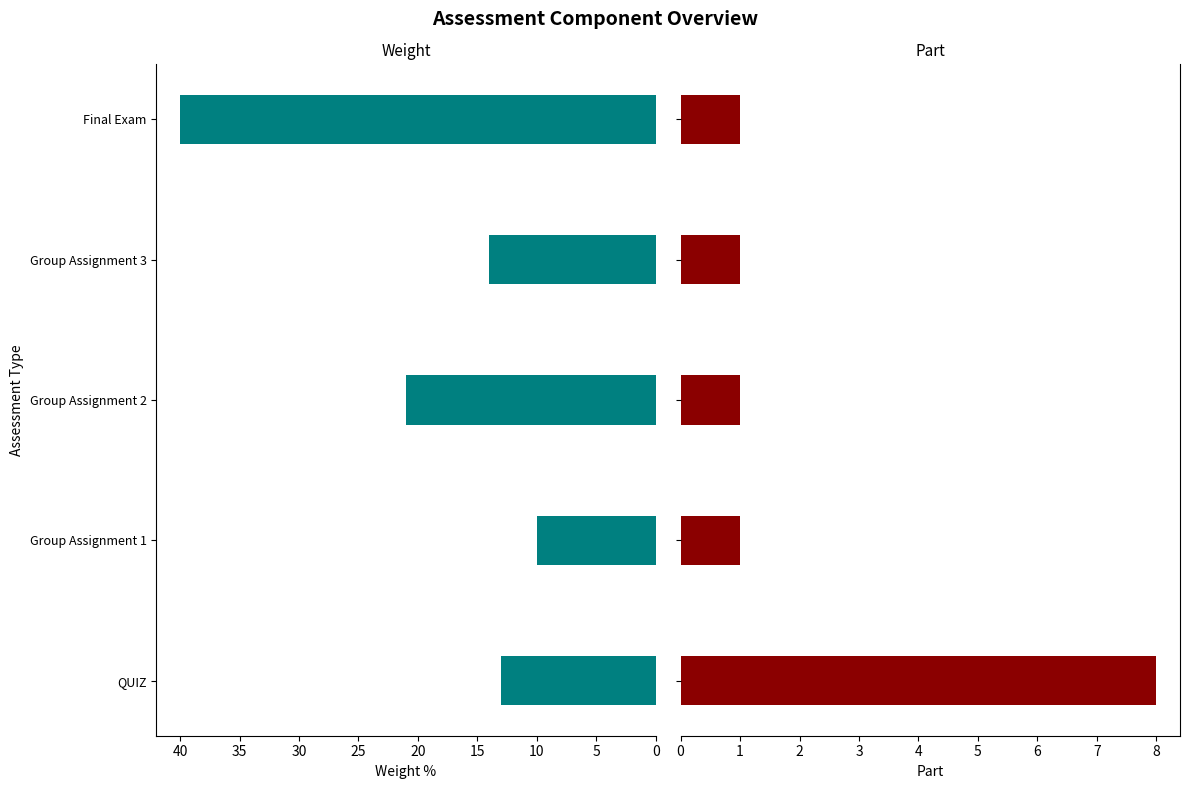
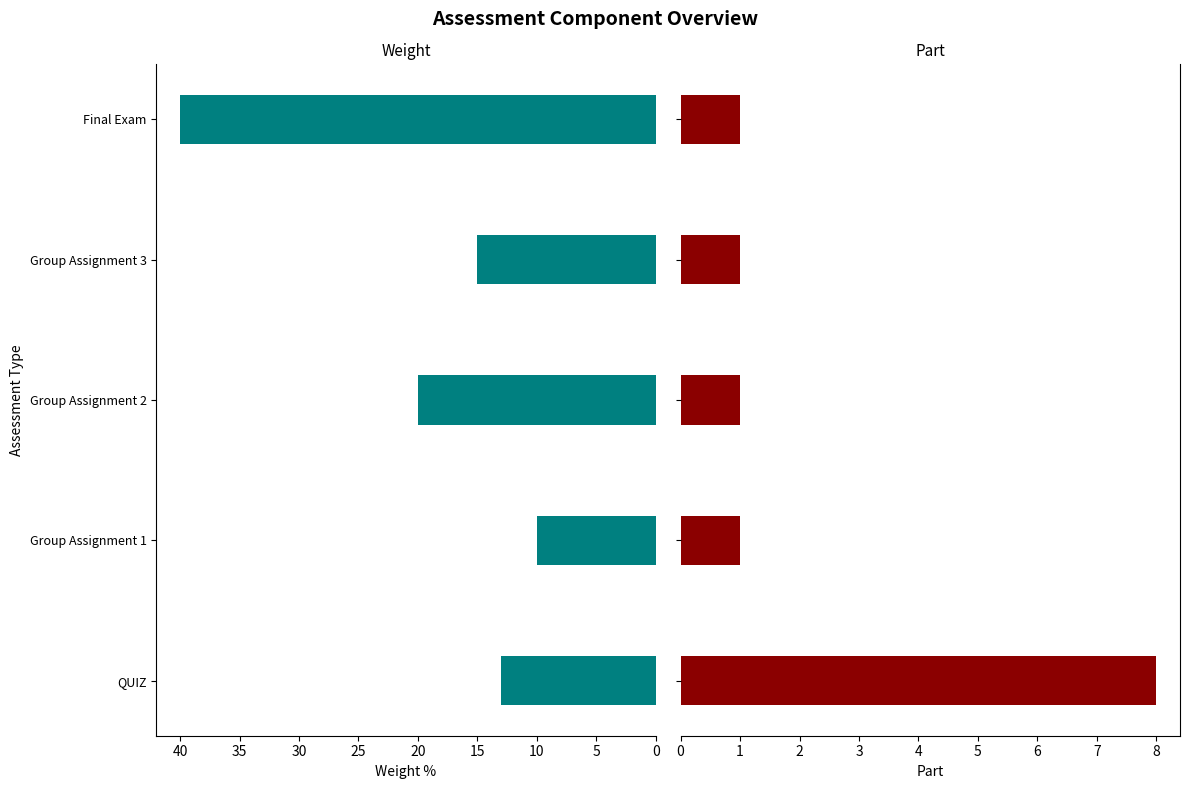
Weight, Group Assignment 3: 14 -> 15
Weight, Group Assignment 2: 21 -> 20
